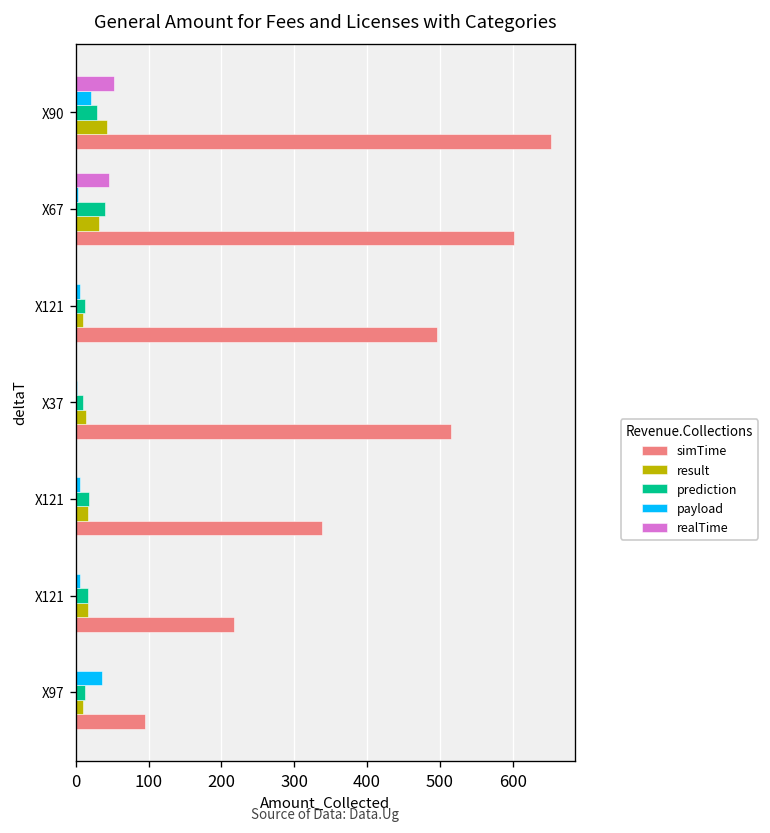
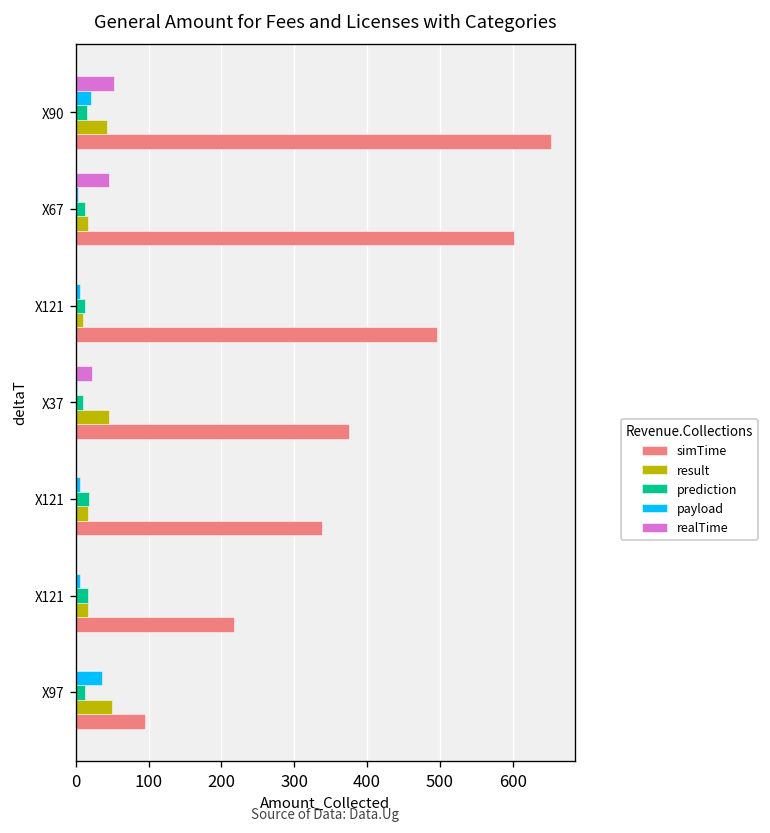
prediction, X90: 30 -> 20
prediction, X67: 40 -> 10
result, X67: 30 -> 20
realTime, X37: 0 -> 20
result, X37: 10 -> 50
simTime, X37: 510 -> 370
result, X97: 10 -> 50
